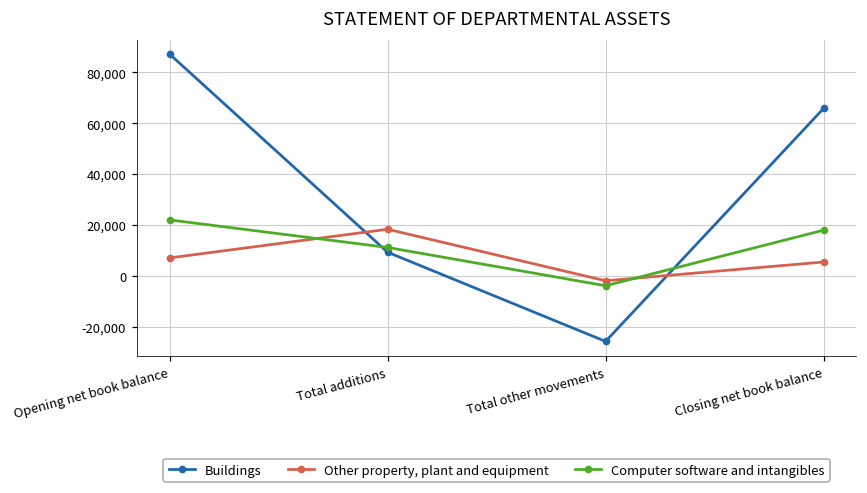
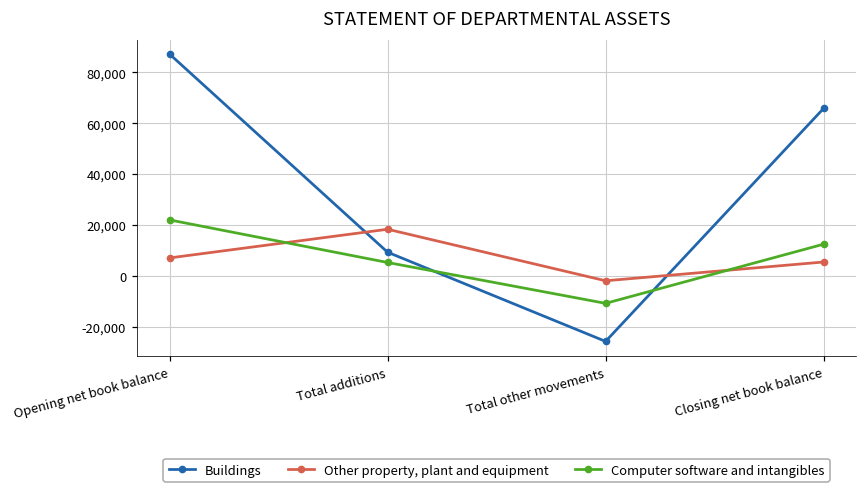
Computer software and intangibles, Total additions: 11,000 -> 5,000
Computer software and intangibles, Total other movements: -4,000 -> -11,000
Computer software and intangibles, Closing net book balance: 18,000 -> 12,000
